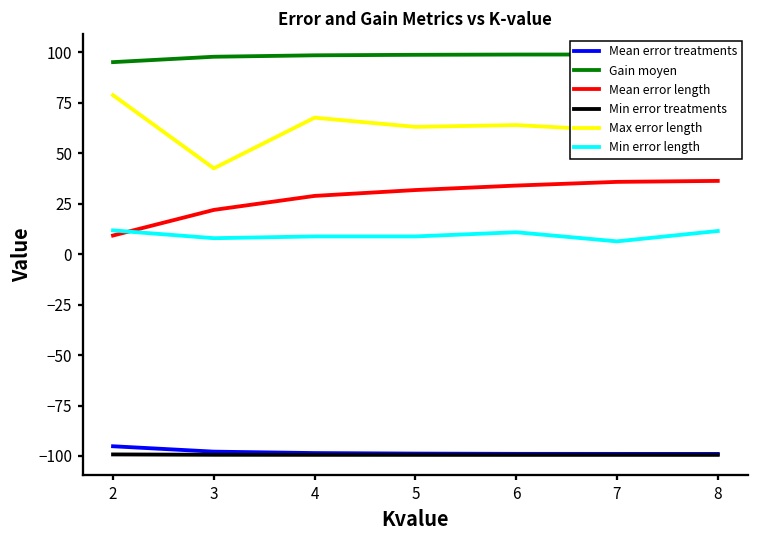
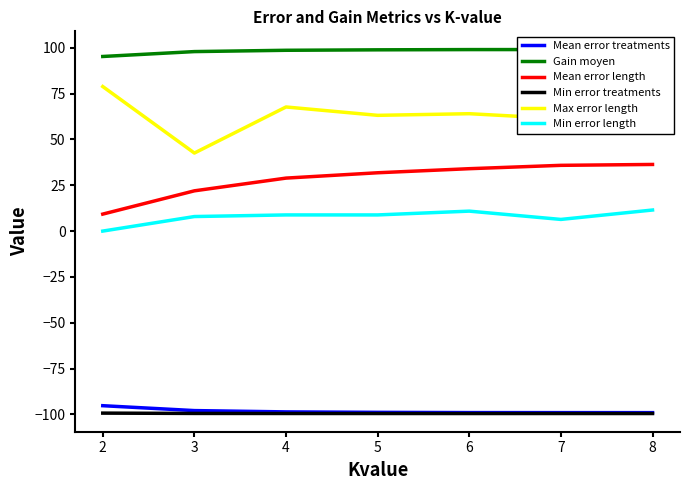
Min error length, 2: 12 -> 0
